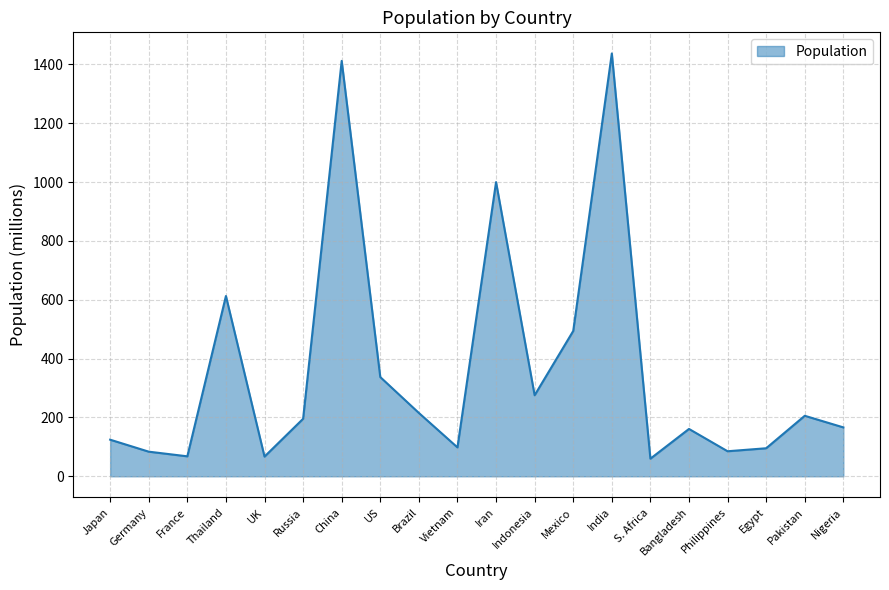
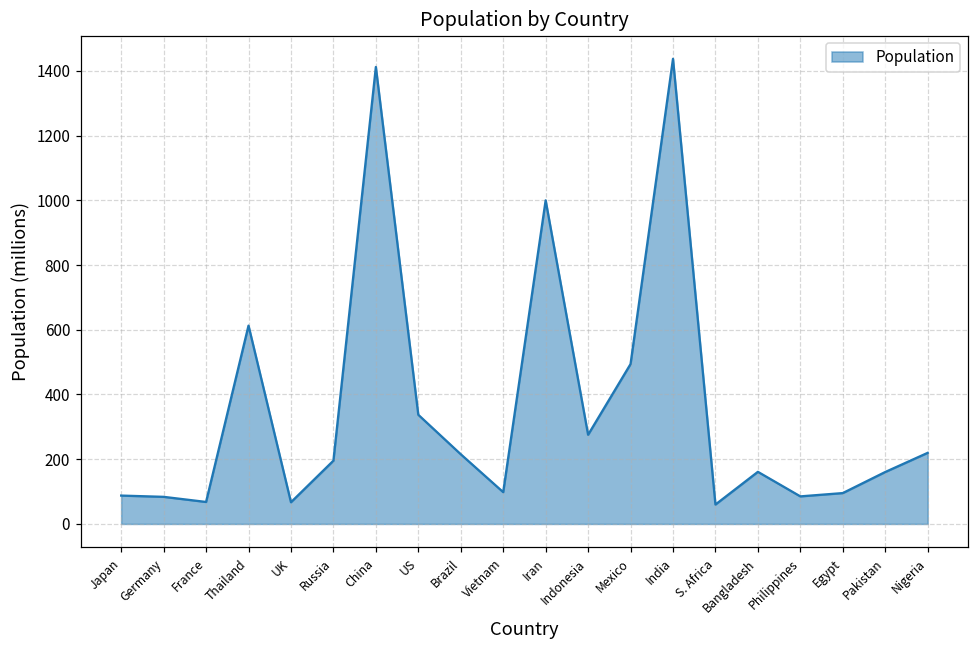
Japan: 120 -> 90
Pakistan: 210 -> 160
Nigeria: 170 -> 220
